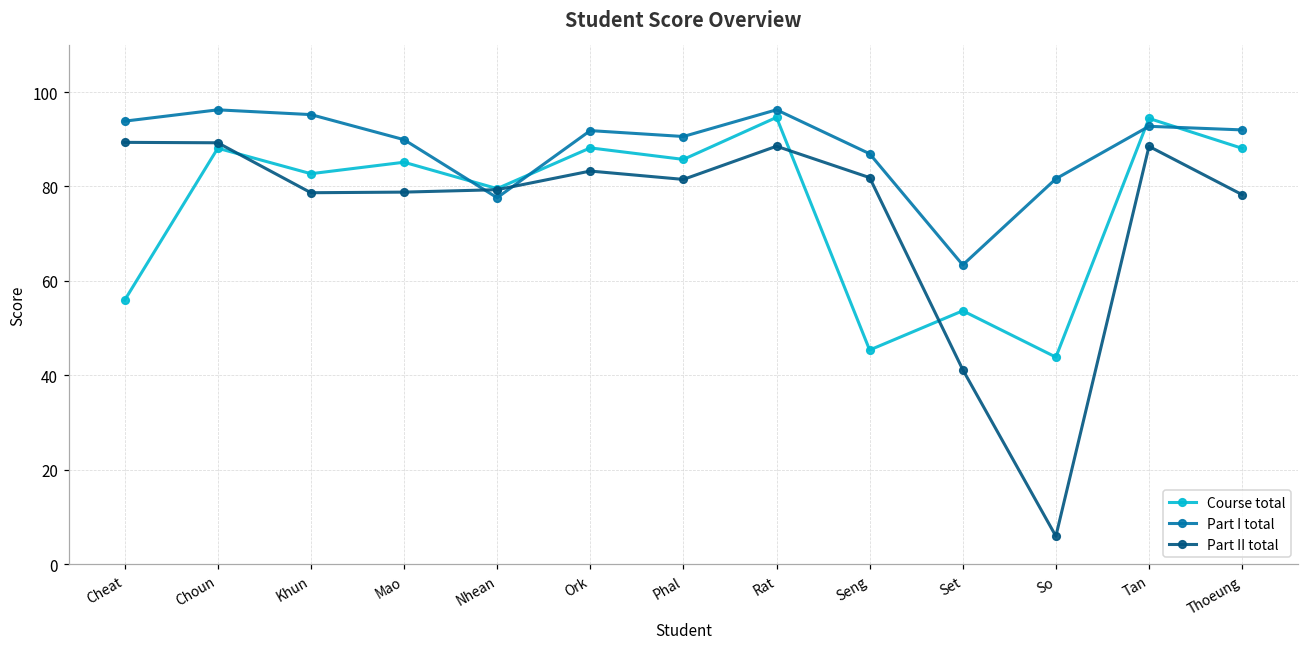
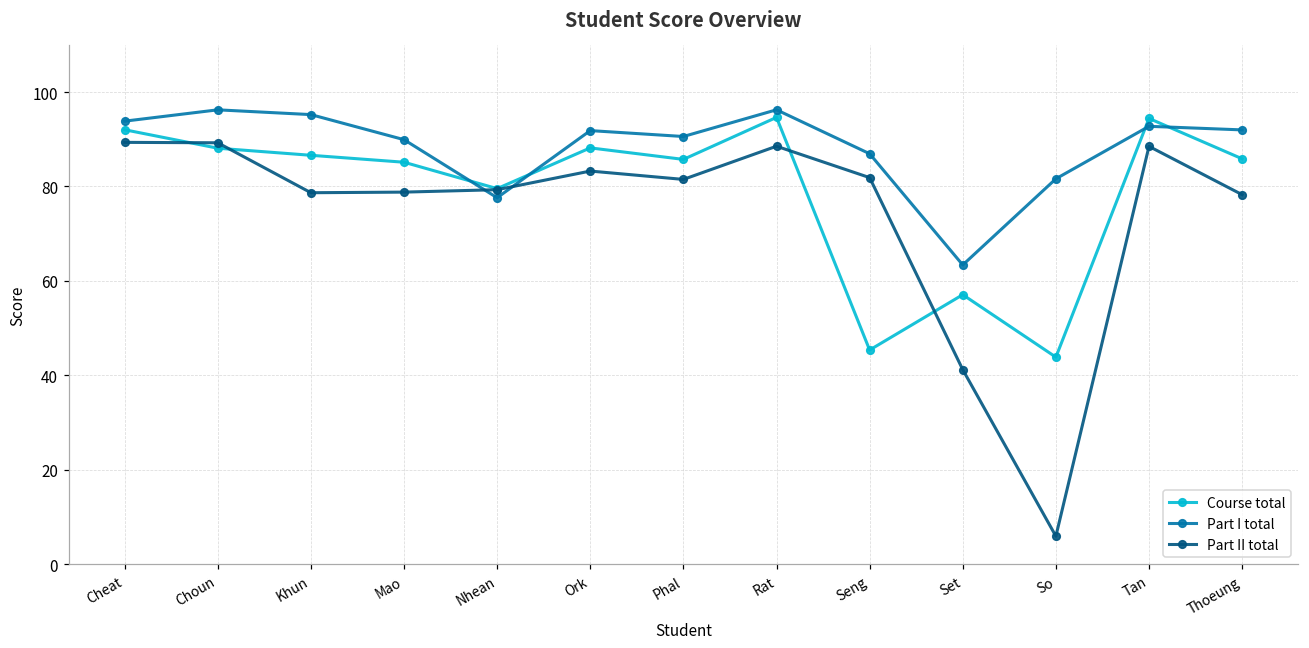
Course total, Cheat: 56 -> 92
Course total, Khun: 83 -> 87
Course total, Set: 54 -> 57
Course total, Thoeung: 88 -> 86
